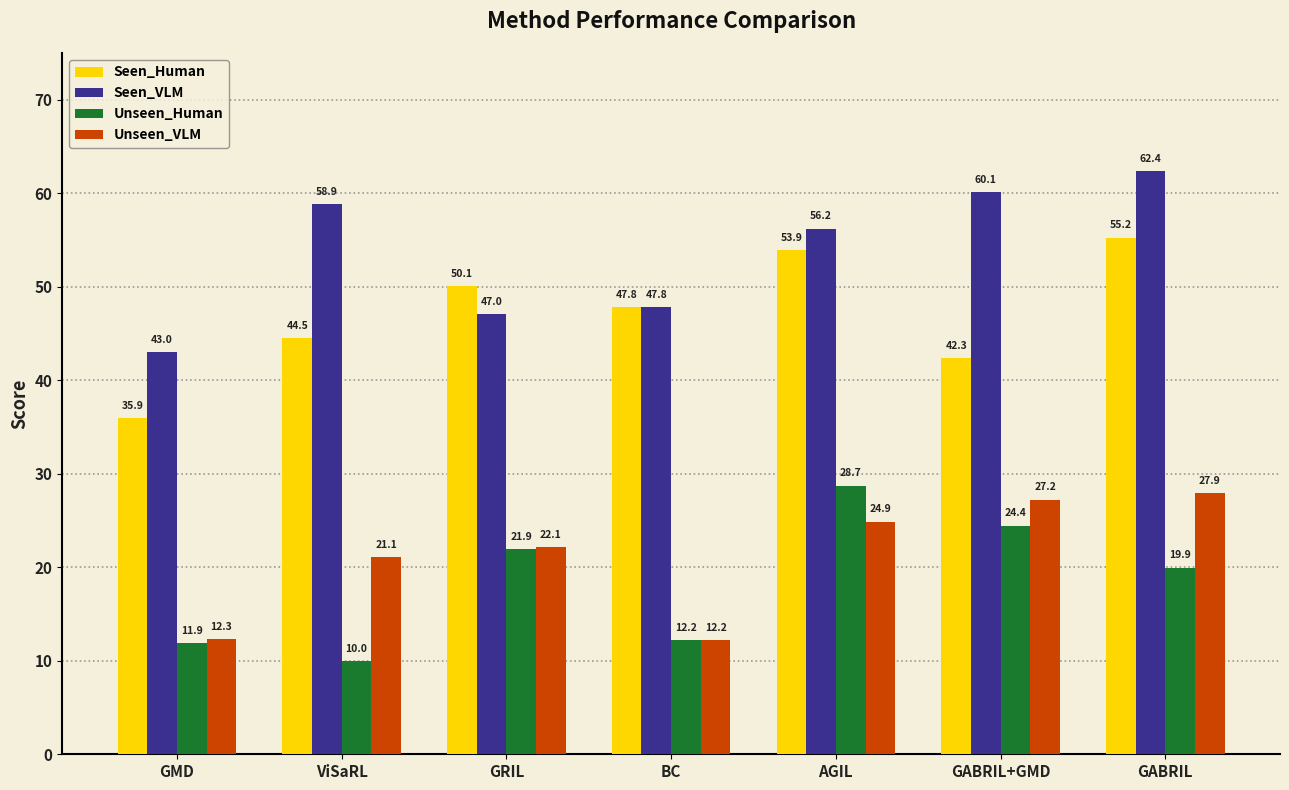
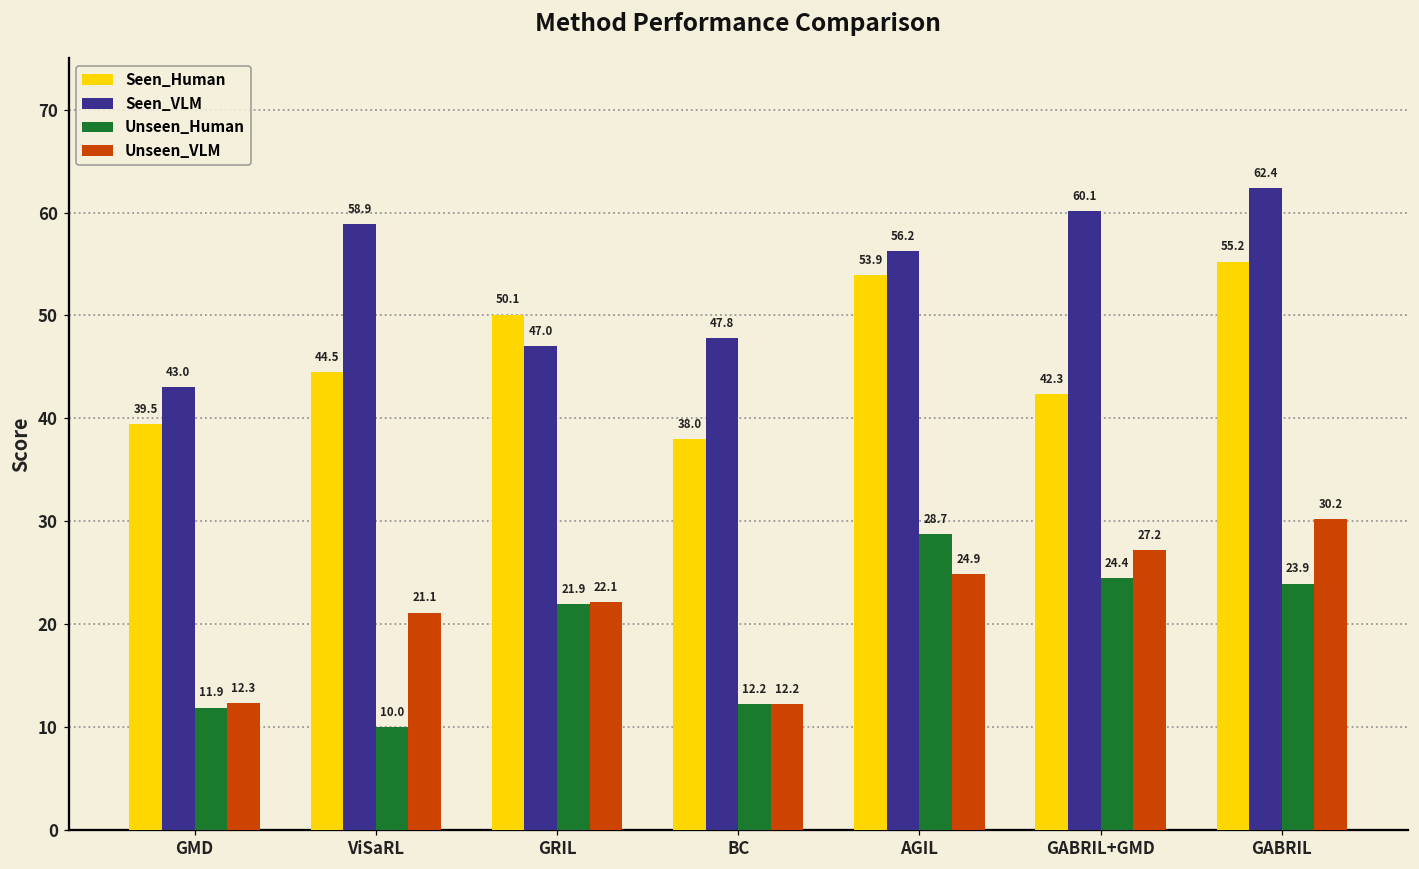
Seen_Human, GMD: 35.9 -> 39.5
Seen_Human, BC: 47.8 -> 38.0
Unseen_Human, GABRIL: 19.9 -> 23.9
Unseen_VLM, GABRIL: 27.9 -> 30.2
